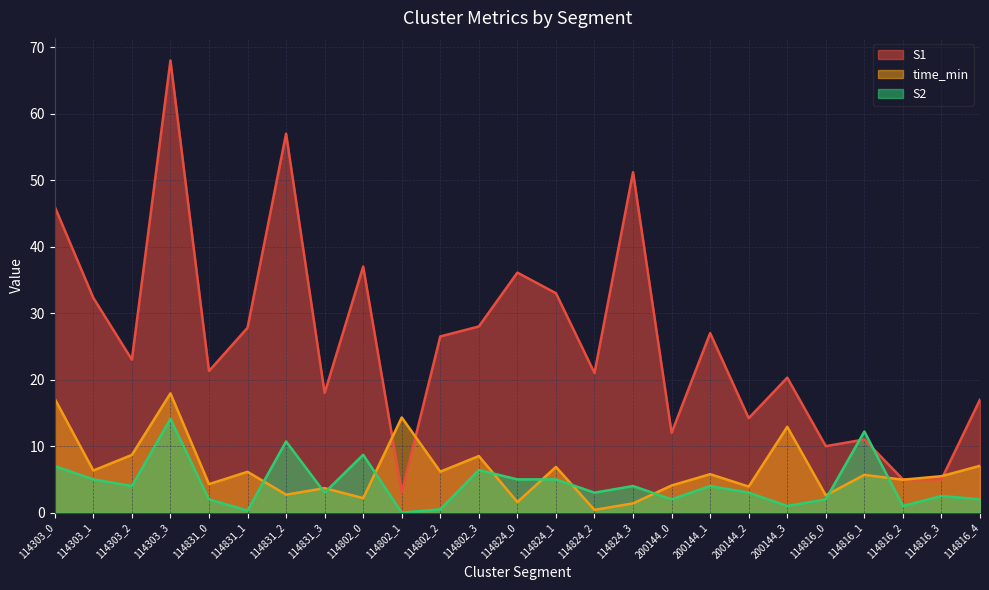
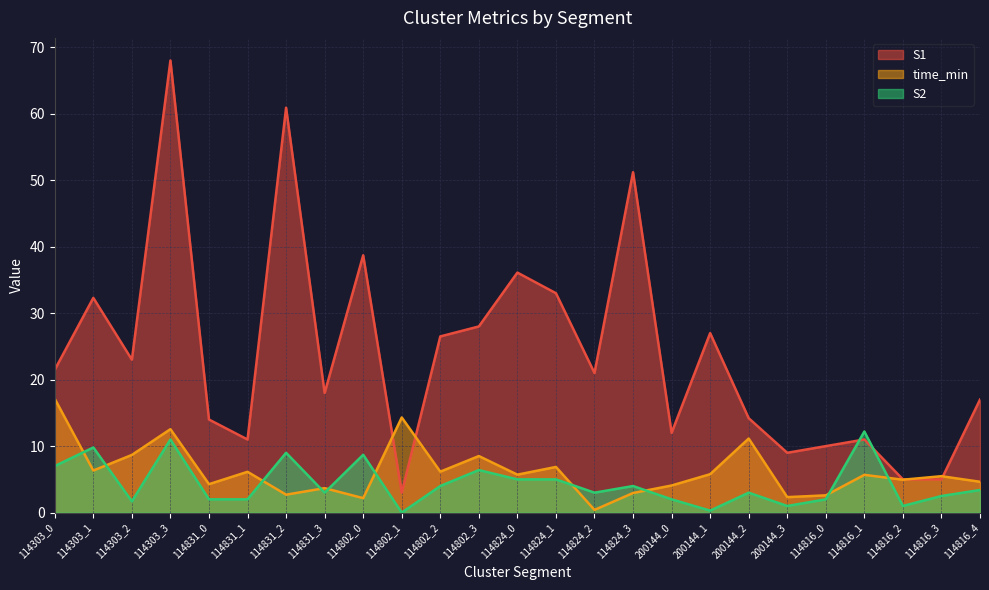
S1, 114303_0: 46 -> 22
S2, 114303_1: 5 -> 10
S2, 114303_2: 4 -> 2
time_min, 114303_3: 18 -> 13
S2, 114303_3: 14 -> 11
S1, 114831_0: 21 -> 14
S1, 114831_1: 28 -> 11
S2, 114831_1: 0 -> 2
S1, 114831_2: 57 -> 61
S2, 114831_2: 11 -> 9
S1, 114802_0: 37 -> 39
S2, 114802_2: 1 -> 4
time_min, 114824_0: 2 -> 6
time_min, 114824_3: 1 -> 3
S2, 200144_1: 4 -> 0
time_min, 200144_2: 4 -> 11
S1, 200144_3: 20 -> 9
time_min, 200144_3: 13 -> 2
time_min, 114816_4: 7 -> 5
S2, 114816_4: 2 -> 3
